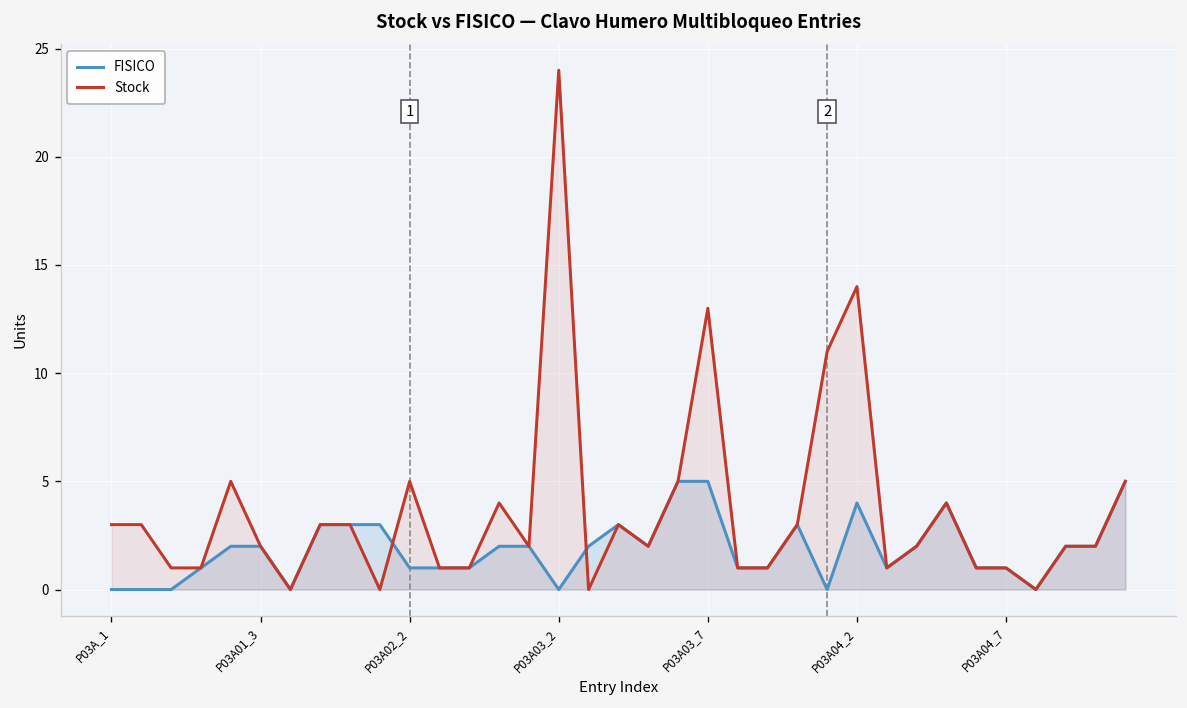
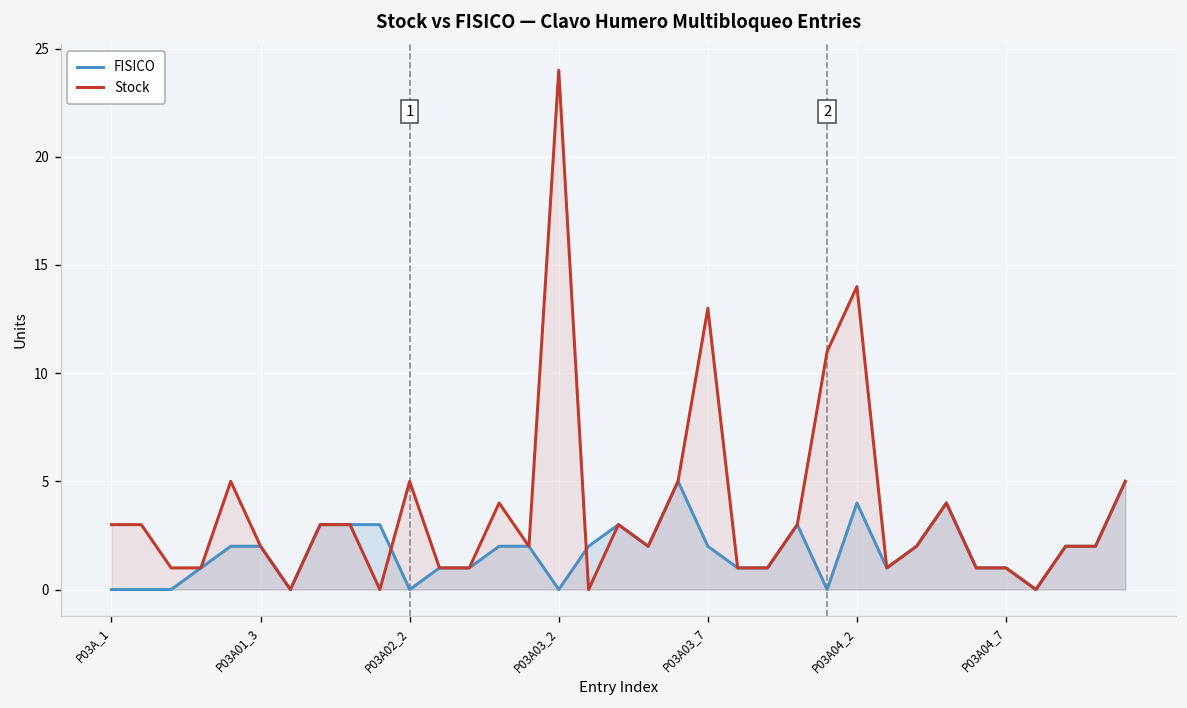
FISICO, P03A02_2: 1 -> 0
FISICO, P03A03_7: 5 -> 2
